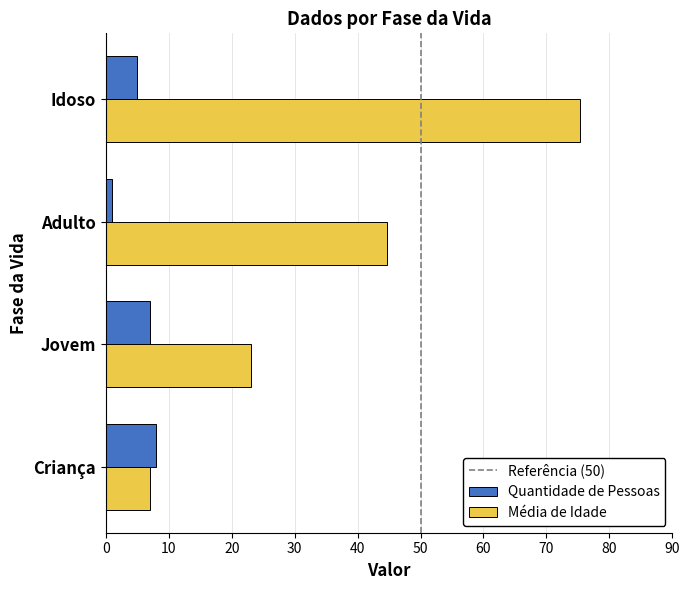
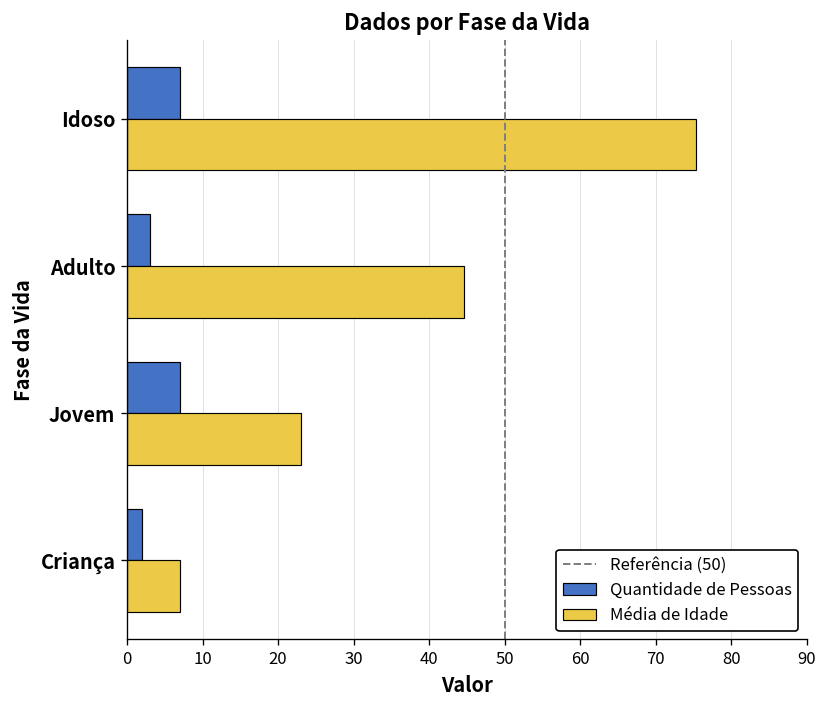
Quantidade de Pessoas, Idoso: 5 -> 7
Quantidade de Pessoas, Adulto: 1 -> 3
Quantidade de Pessoas, Criança: 8 -> 2
